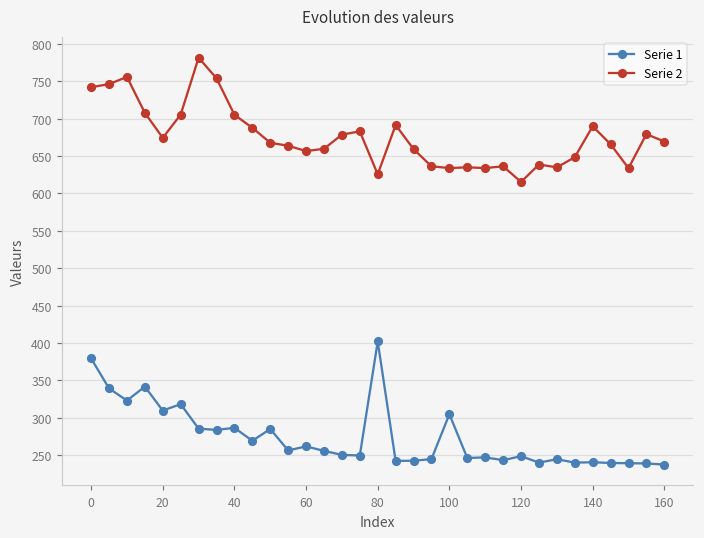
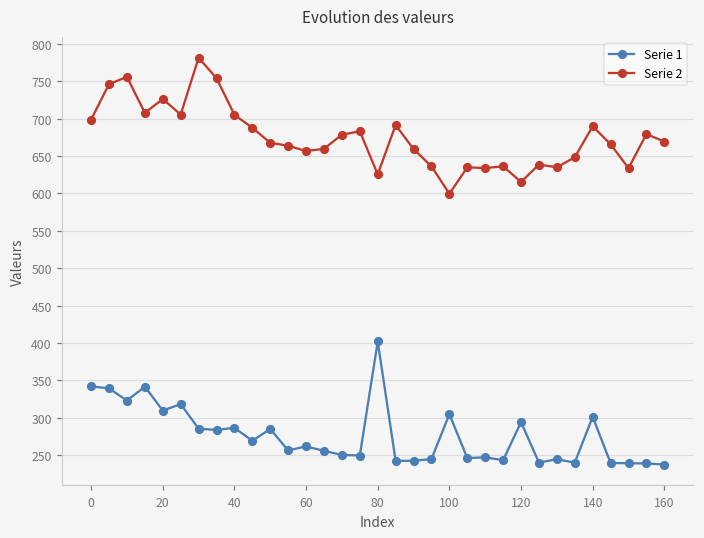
Serie 1, 0: 380 -> 340
Serie 2, 0: 740 -> 700
Serie 2, 20: 670 -> 730
Serie 2, 100: 630 -> 600
Serie 1, 120: 250 -> 290
Serie 1, 140: 240 -> 300
